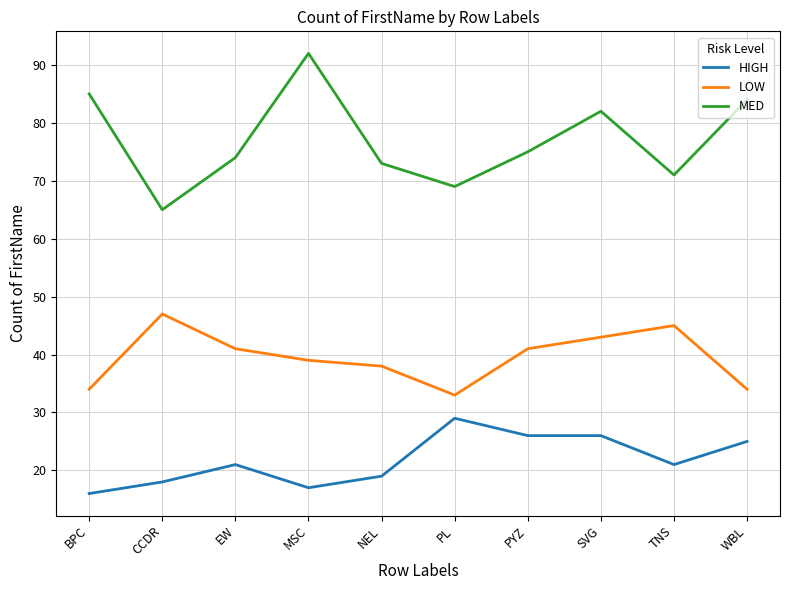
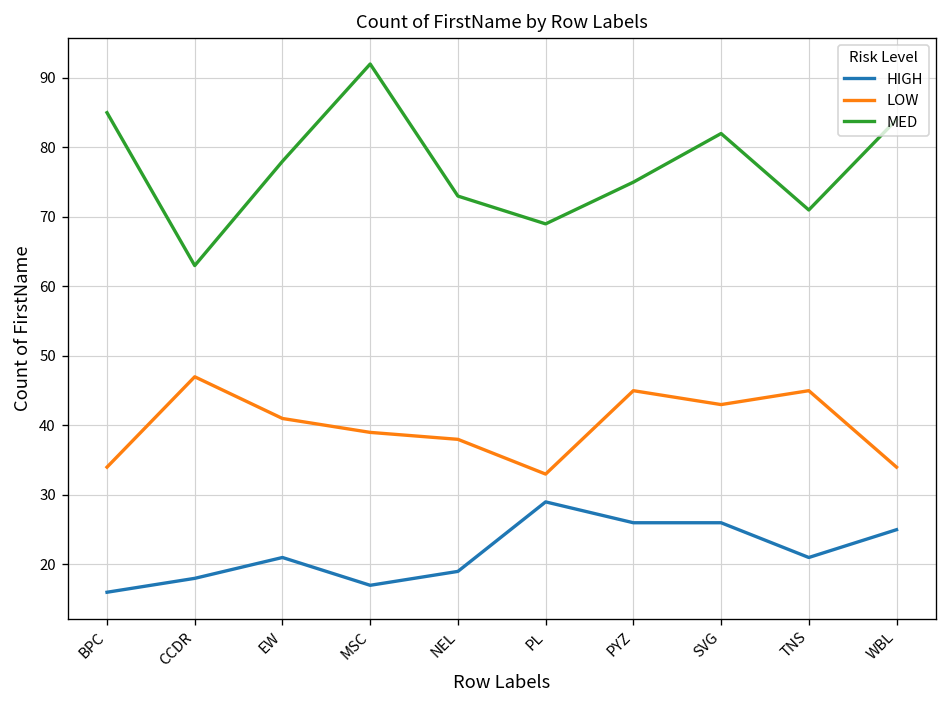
MED, CCDR: 65 -> 63
MED, EW: 74 -> 78
LOW, PYZ: 41 -> 45
